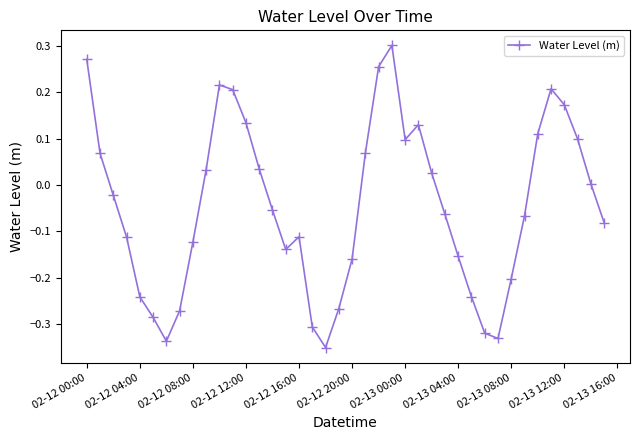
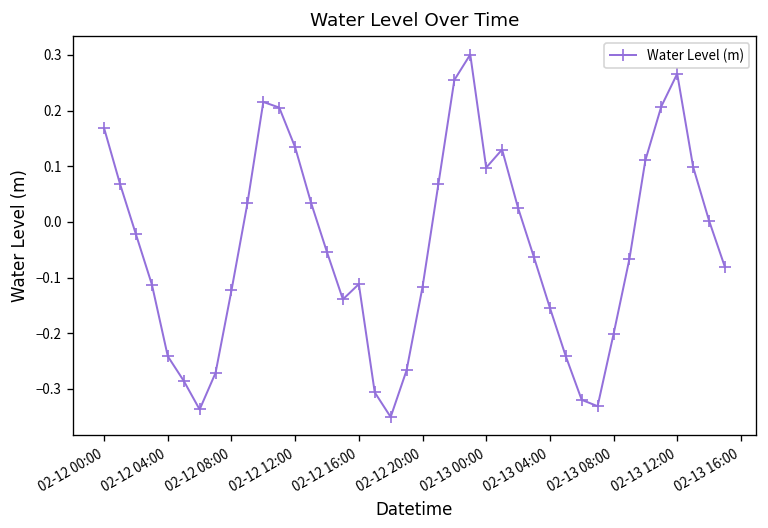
02-12 00:00: 0.27 -> 0.17
02-12 20:00: -0.16 -> -0.12
02-13 12:00: 0.17 -> 0.27
